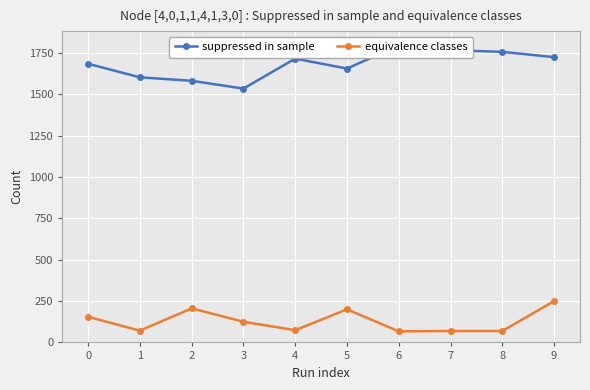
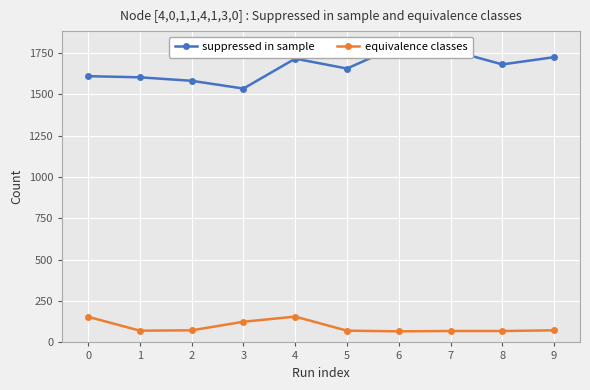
suppressed in sample, 0: 1690 -> 1610
equivalence classes, 2: 210 -> 70
equivalence classes, 4: 70 -> 160
equivalence classes, 5: 200 -> 70
suppressed in sample, 8: 1760 -> 1680
equivalence classes, 9: 250 -> 70
